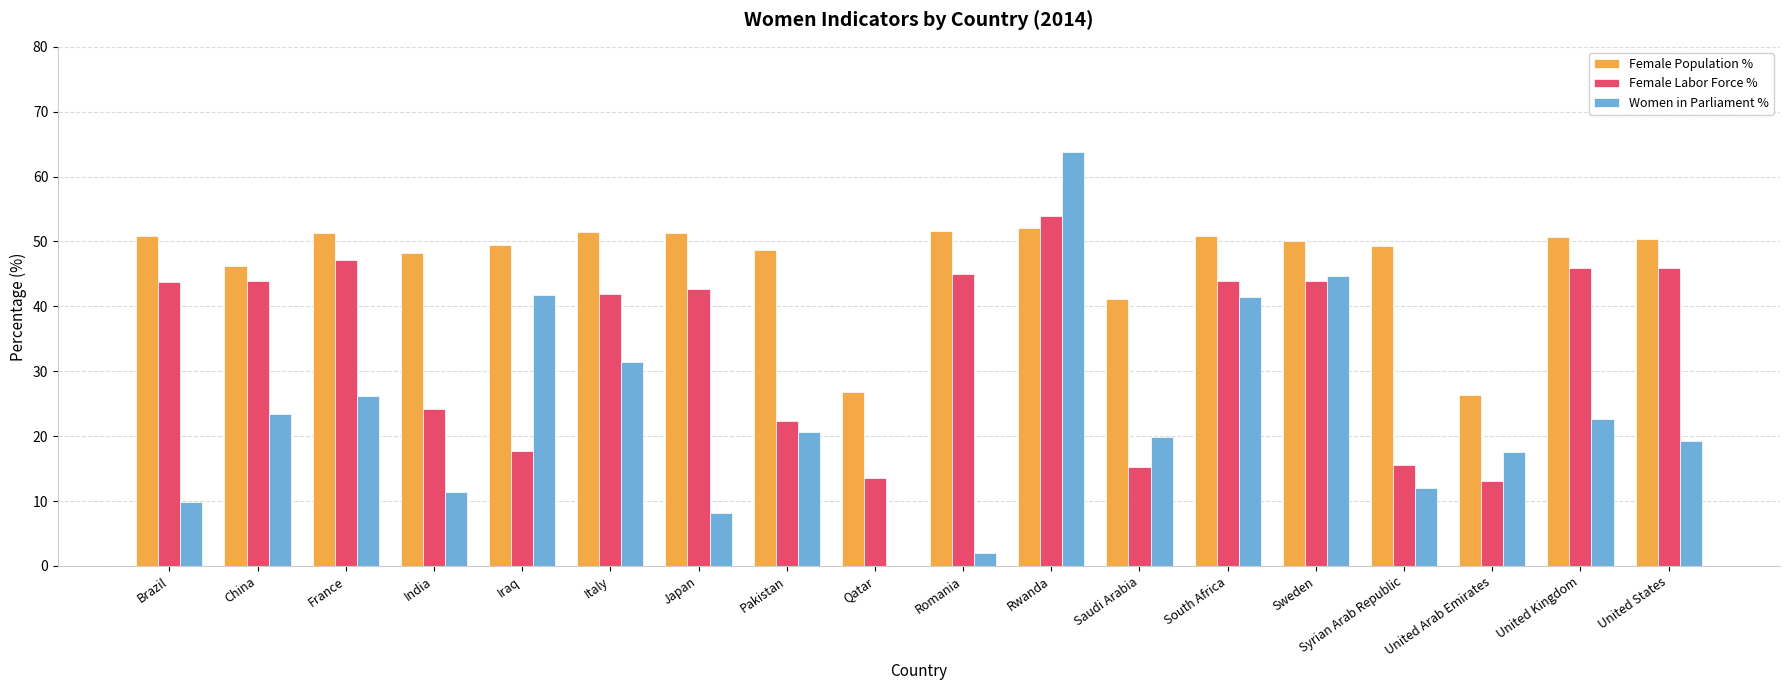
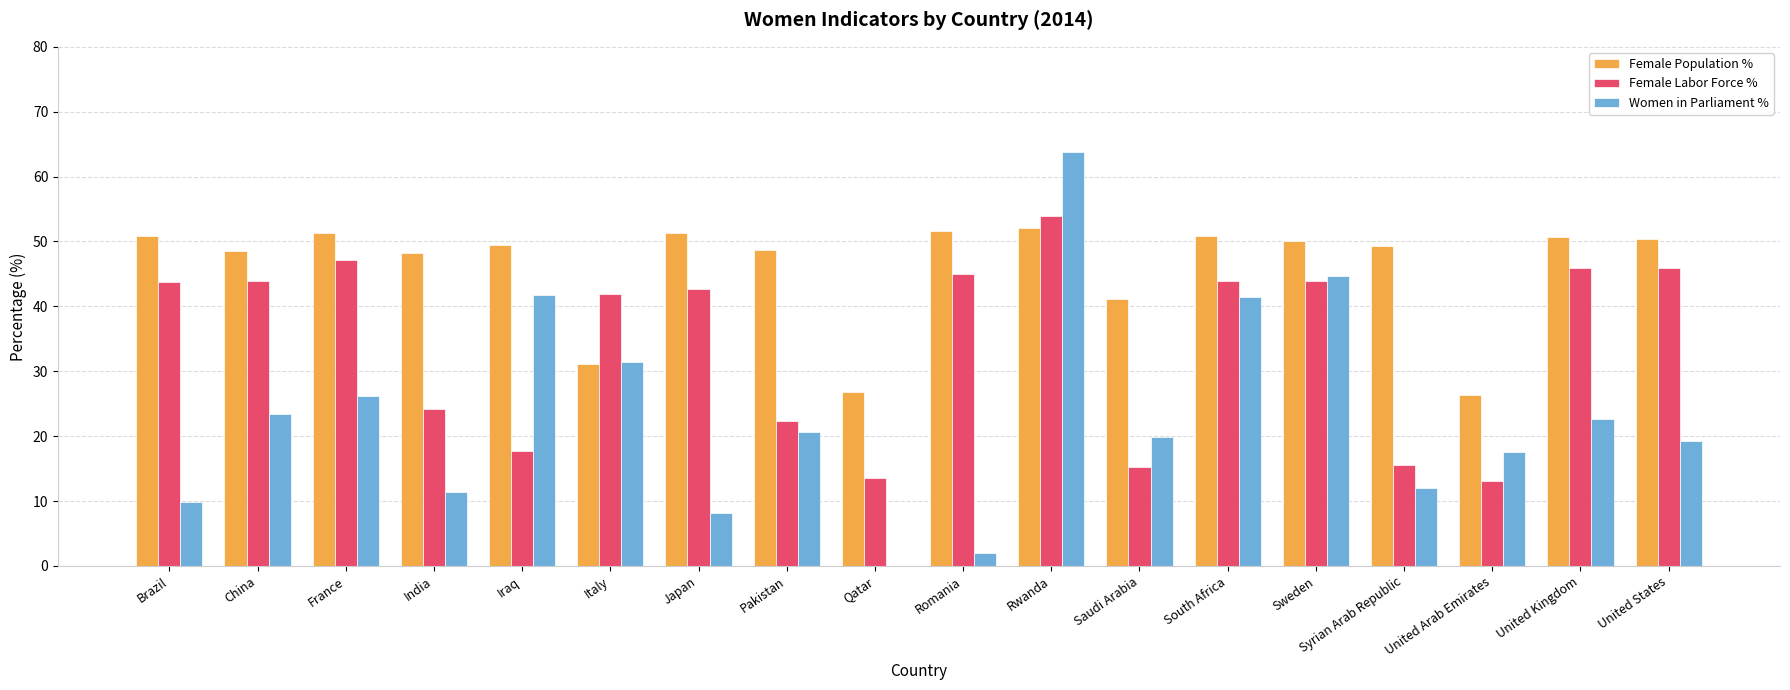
Female Population %, China: 46 -> 48
Female Population %, Italy: 51 -> 31
